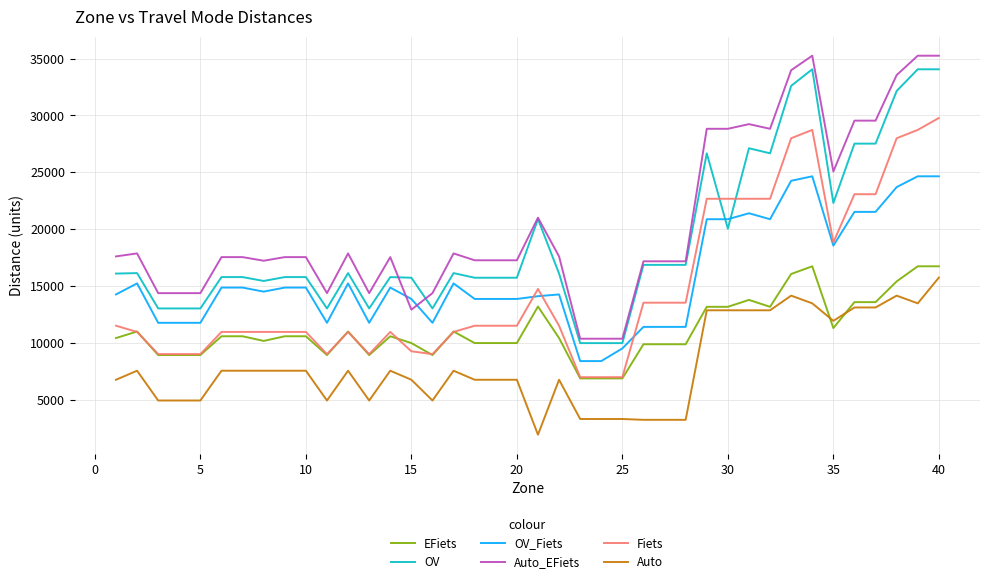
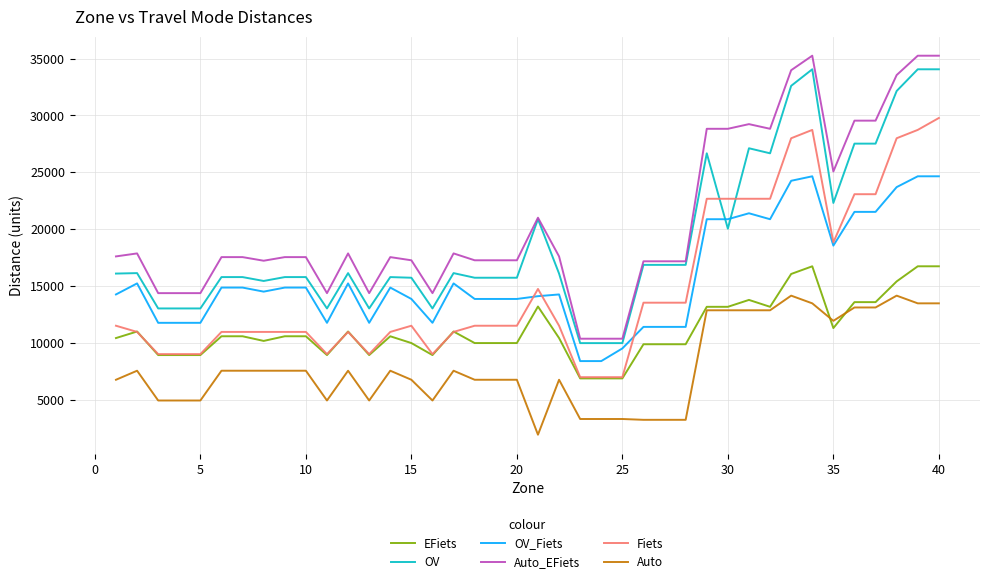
Auto_EFiets, 15: 12900 -> 17300
Fiets, 15: 9200 -> 11500
Auto, 40: 15700 -> 13500
